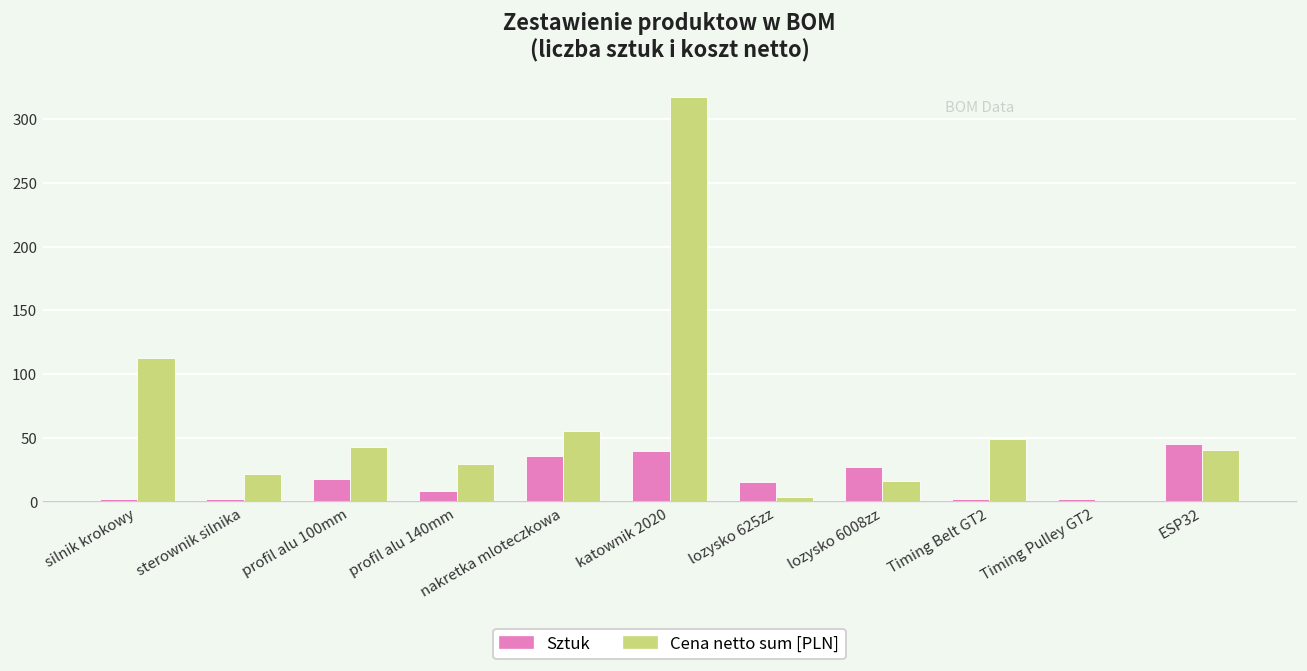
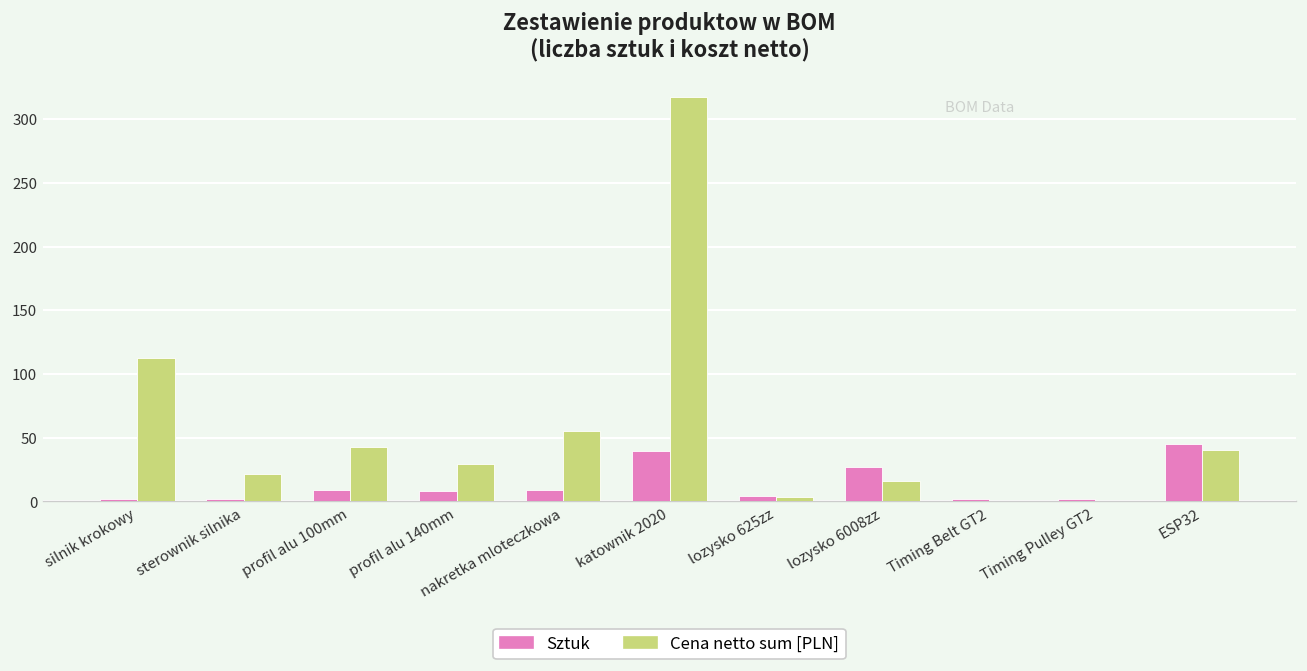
Sztuk, profil alu 100mm: 18 -> 9
Sztuk, nakretka mloteczkowa: 36 -> 9
Sztuk, lozysko 625zz: 15 -> 4
Cena netto sum [PLN], Timing Belt GT2: 49 -> 0
